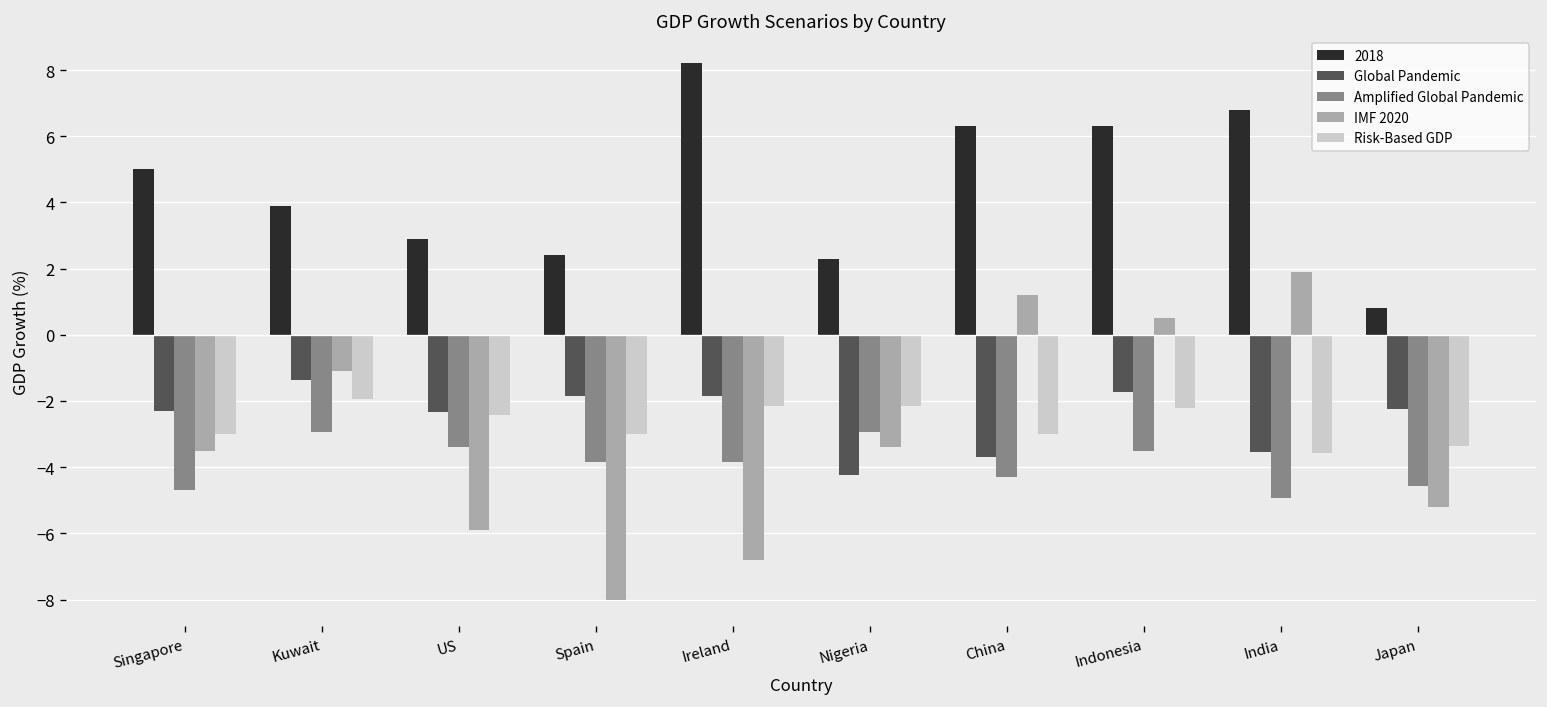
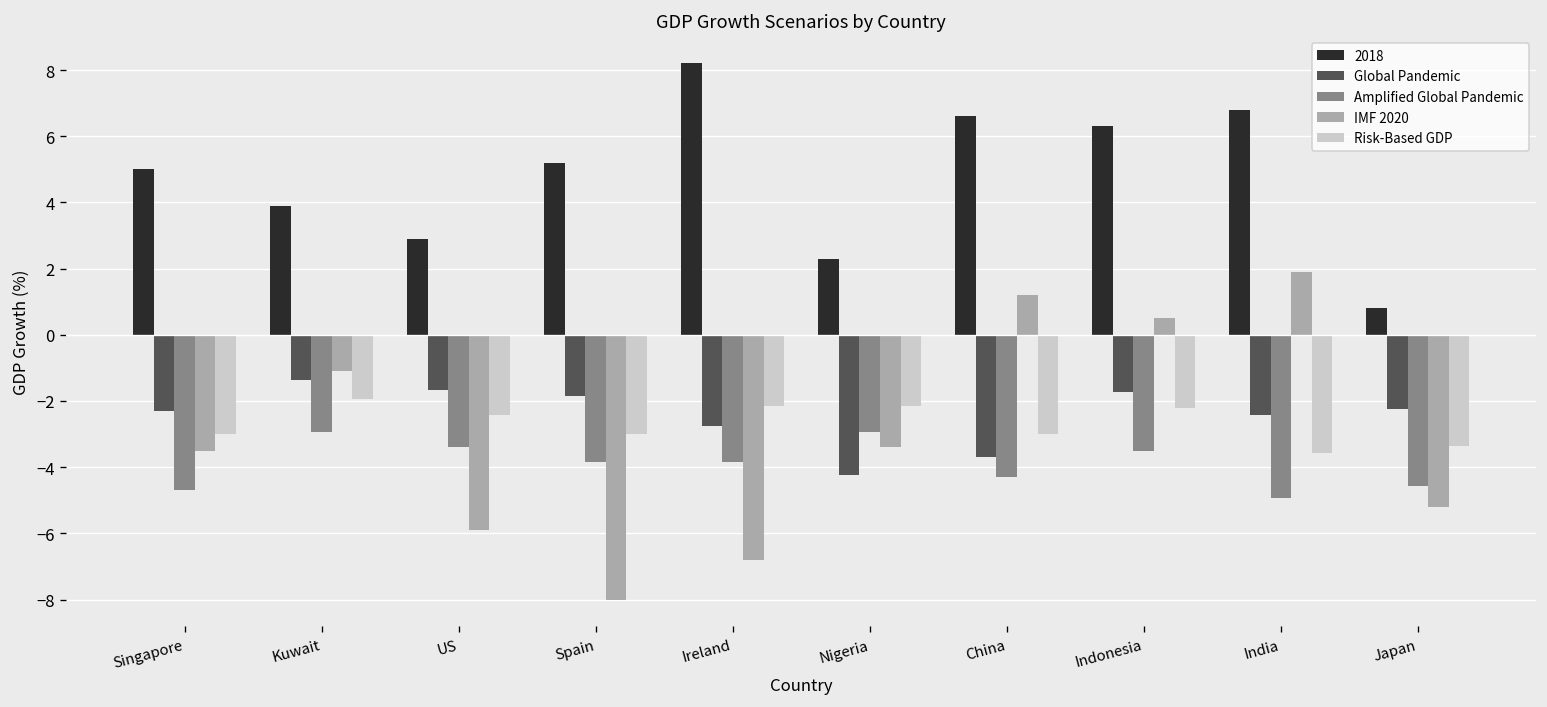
Global Pandemic, US: -2.3 -> -1.7
2018, Spain: 2.4 -> 5.2
Global Pandemic, Ireland: -1.9 -> -2.8
2018, China: 6.3 -> 6.6
Global Pandemic, India: -3.6 -> -2.4
